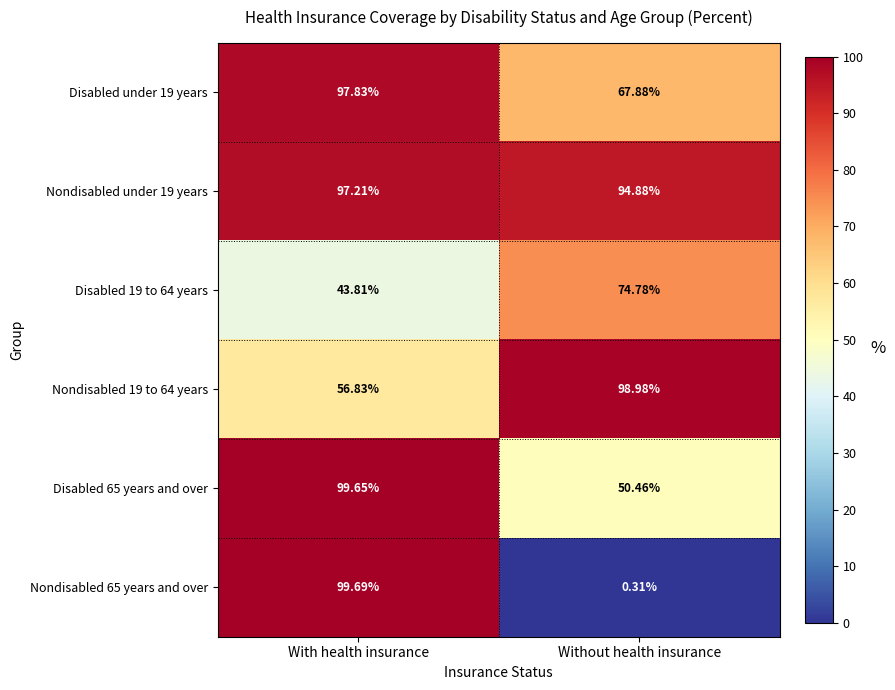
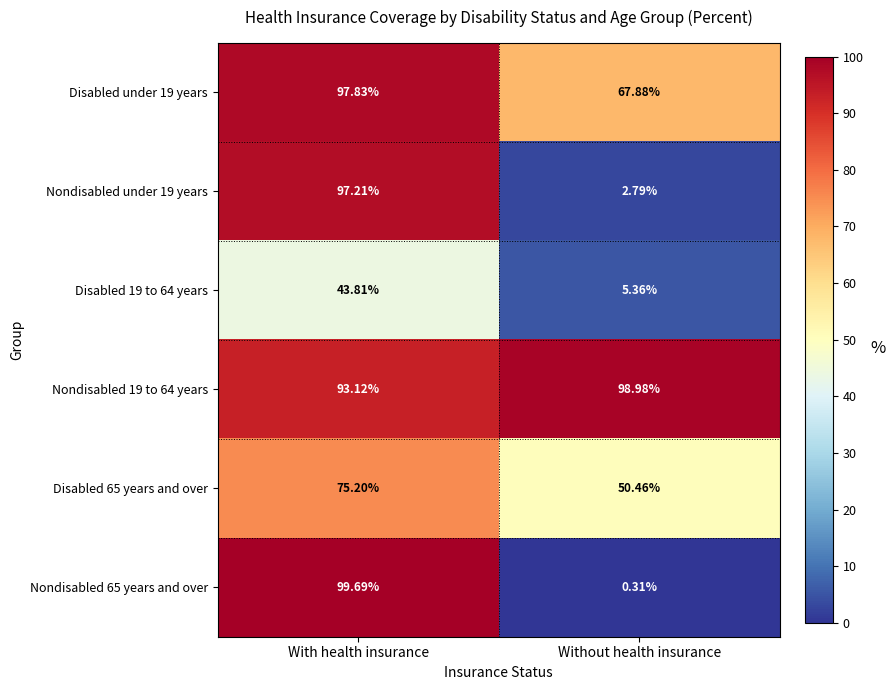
Nondisabled under 19 years, Without health insurance: 94.88% -> 2.79%
Disabled 19 to 64 years, Without health insurance: 74.78% -> 5.36%
Nondisabled 19 to 64 years, With health insurance: 56.83% -> 93.12%
Disabled 65 years and over, With health insurance: 99.65% -> 75.20%
